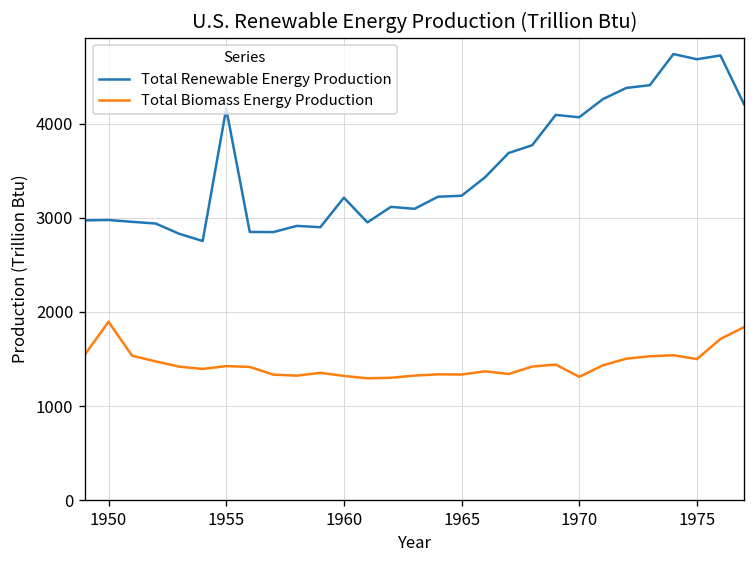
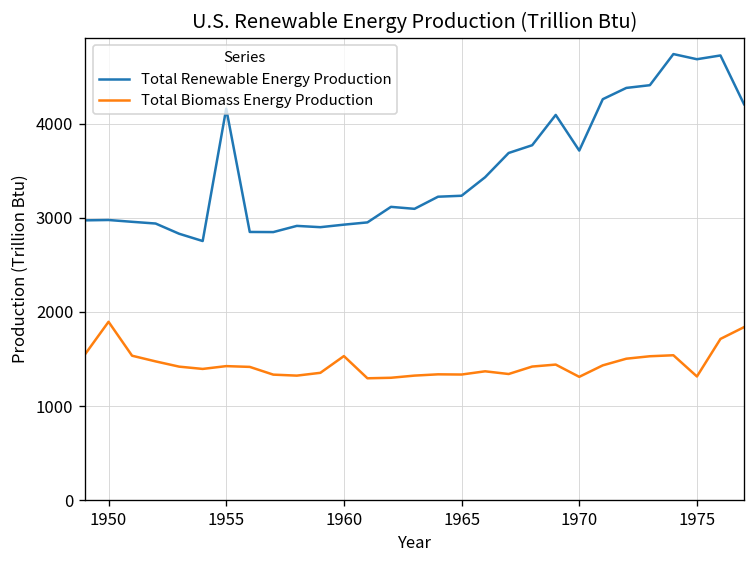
Total Renewable Energy Production, 1960: 3200 -> 2900
Total Biomass Energy Production, 1960: 1300 -> 1500
Total Renewable Energy Production, 1970: 4100 -> 3700
Total Biomass Energy Production, 1975: 1500 -> 1300
